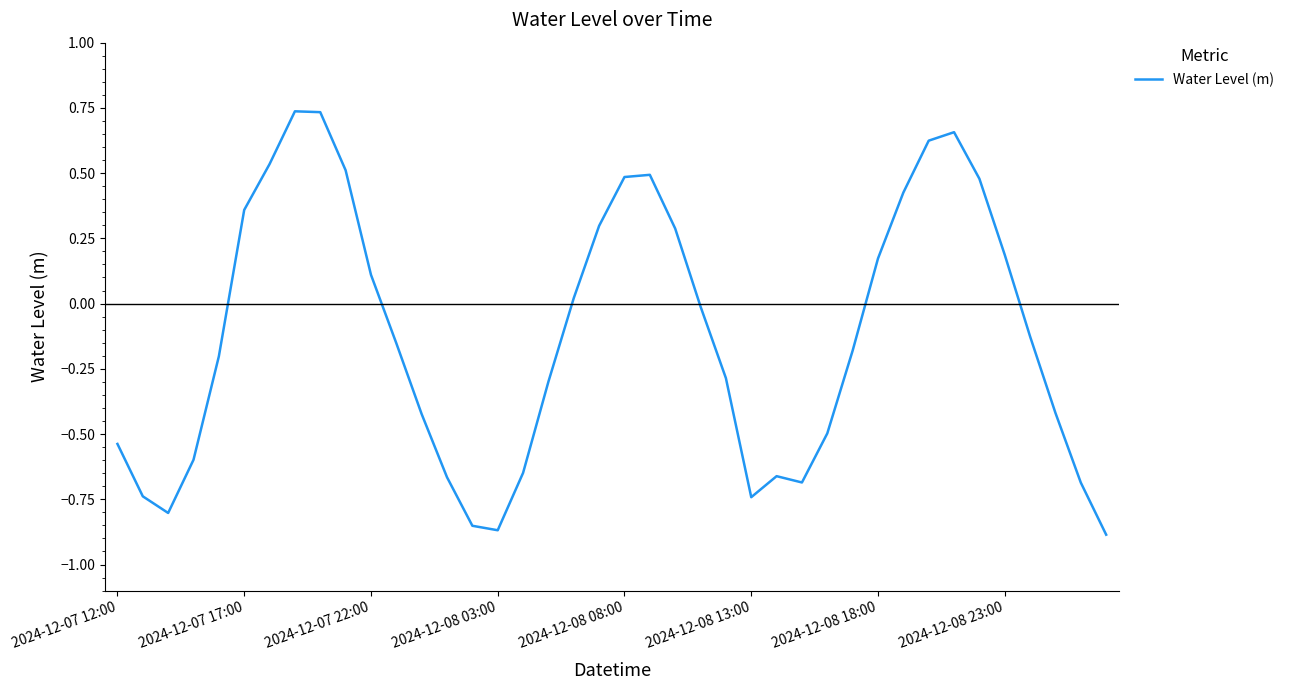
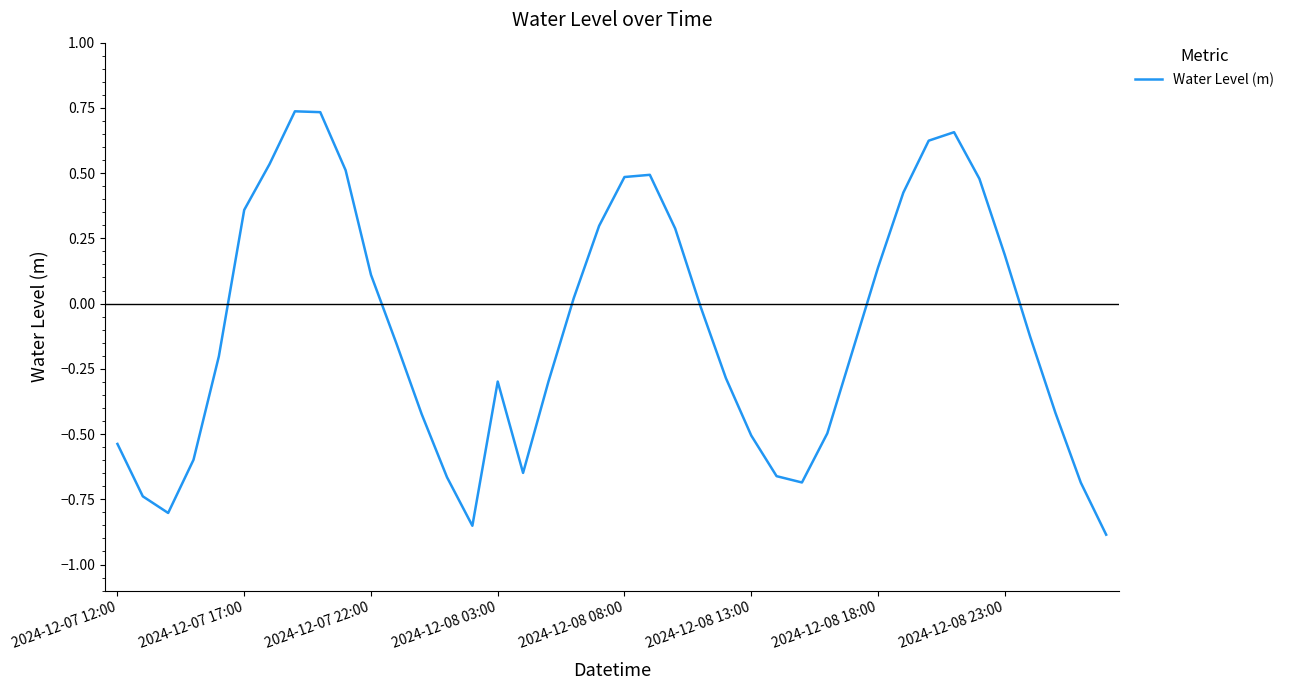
2024-12-08 03:00: -0.87 -> -0.30
2024-12-08 13:00: -0.74 -> -0.51
2024-12-08 18:00: 0.17 -> 0.14
